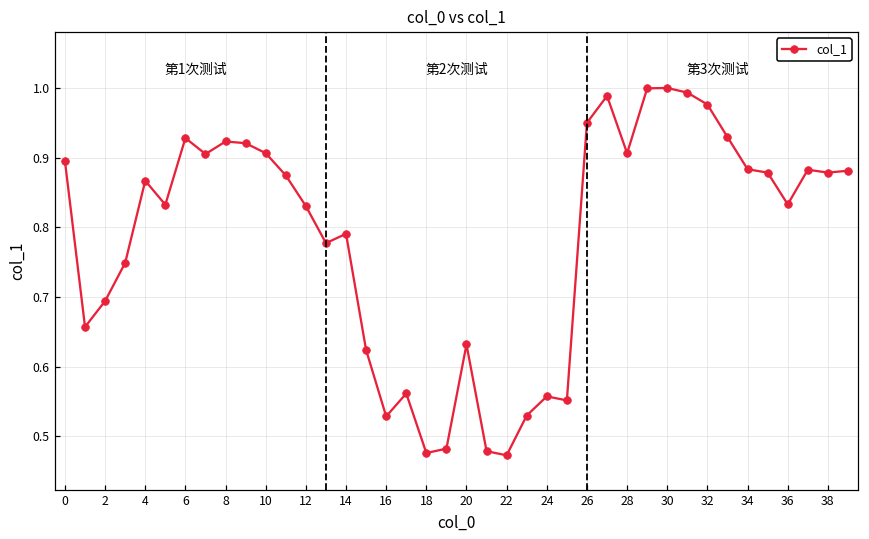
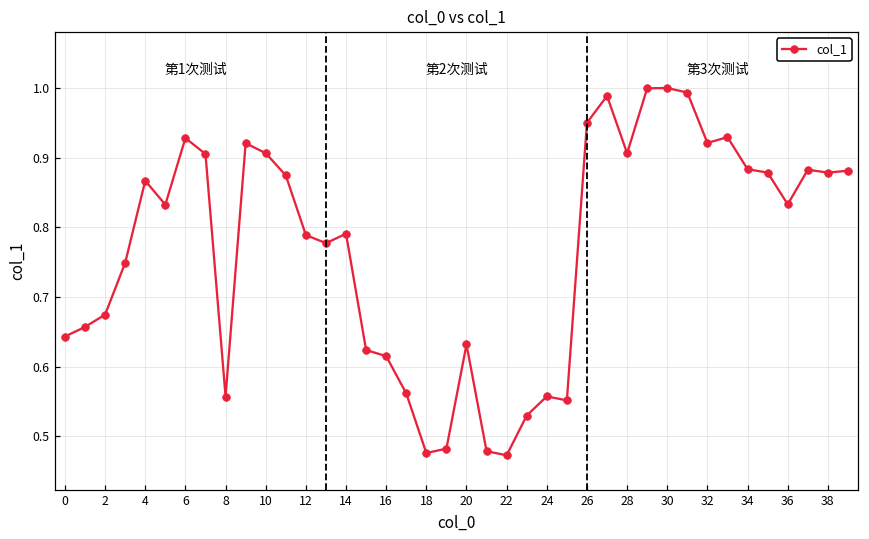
0: 0.89 -> 0.64
2: 0.69 -> 0.67
8: 0.92 -> 0.56
12: 0.83 -> 0.79
16: 0.53 -> 0.62
32: 0.98 -> 0.92
